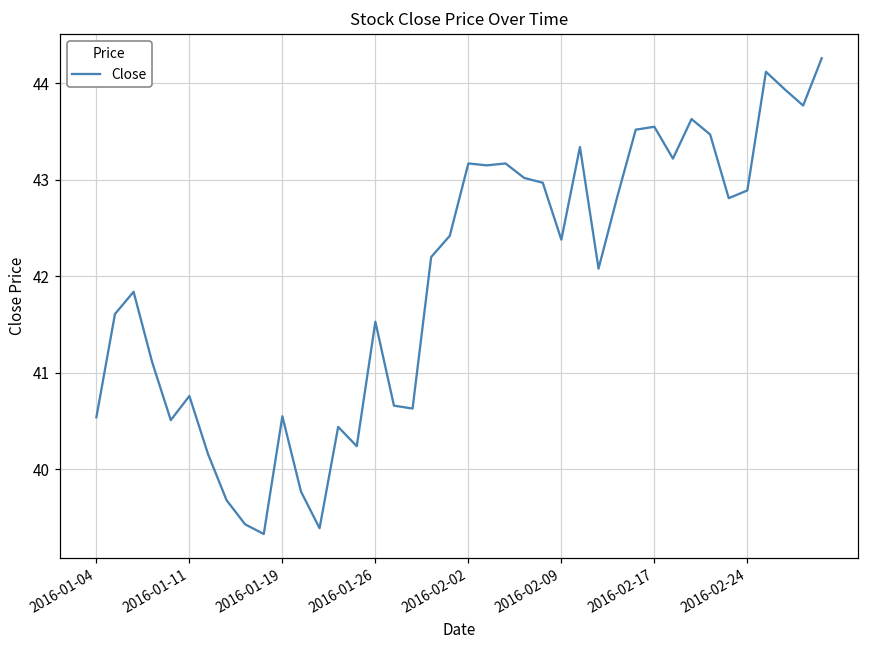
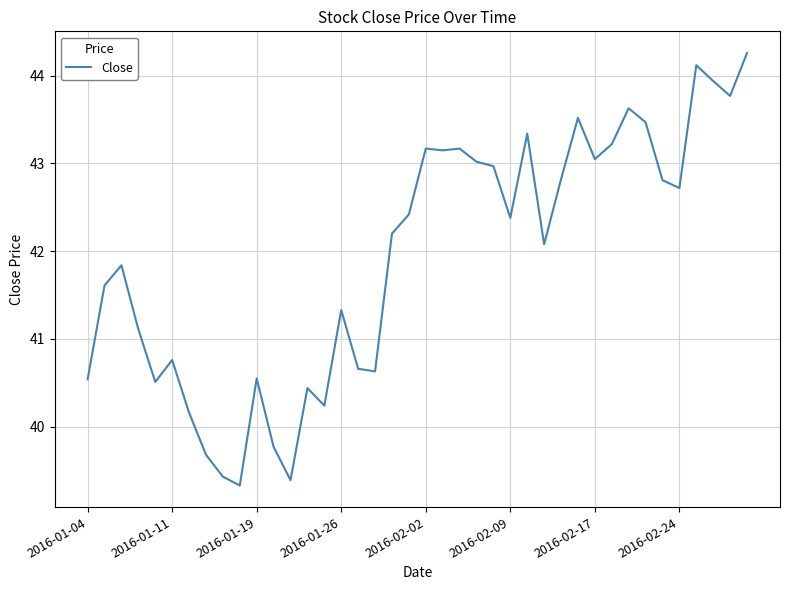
2016-01-26: 41.5 -> 41.3
2016-02-17: 43.6 -> 43.1
2016-02-24: 42.9 -> 42.7
